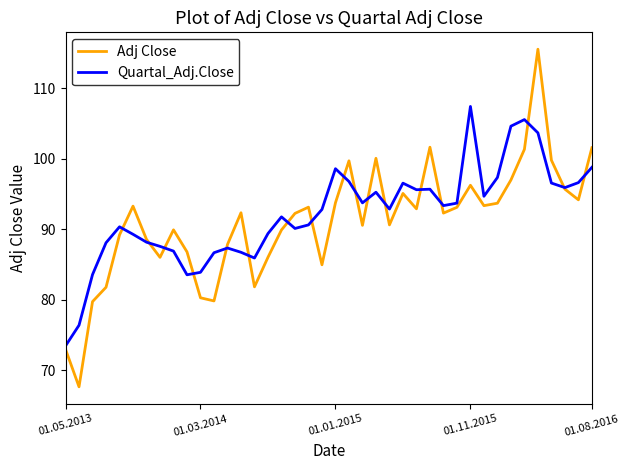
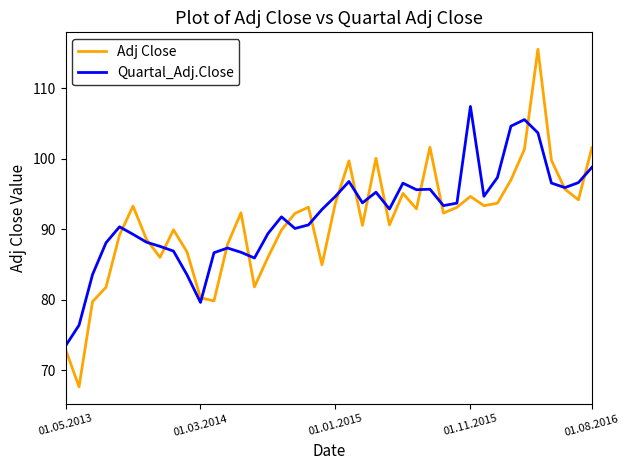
Quartal_Adj.Close, 01.03.2014: 84 -> 80
Quartal_Adj.Close, 01.01.2015: 99 -> 95
Adj Close, 01.11.2015: 96 -> 95
